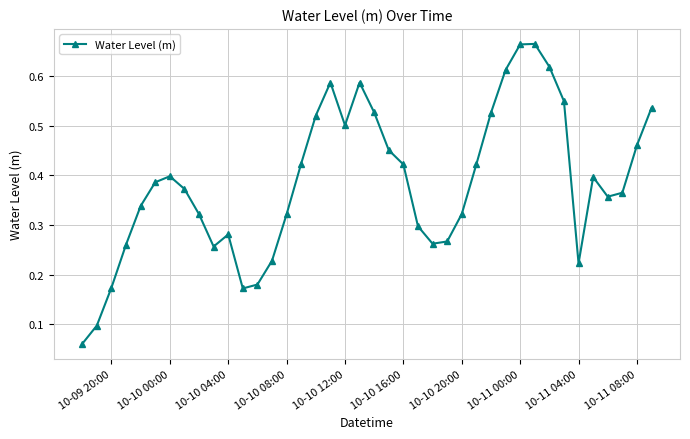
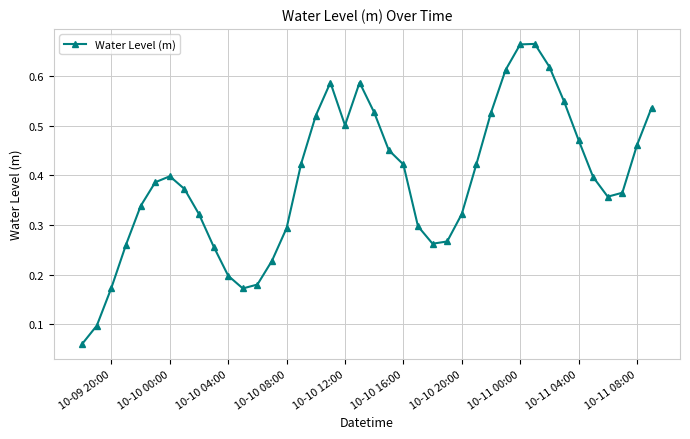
10-10 04:00: 0.28 -> 0.20
10-10 08:00: 0.32 -> 0.29
10-11 04:00: 0.22 -> 0.47
